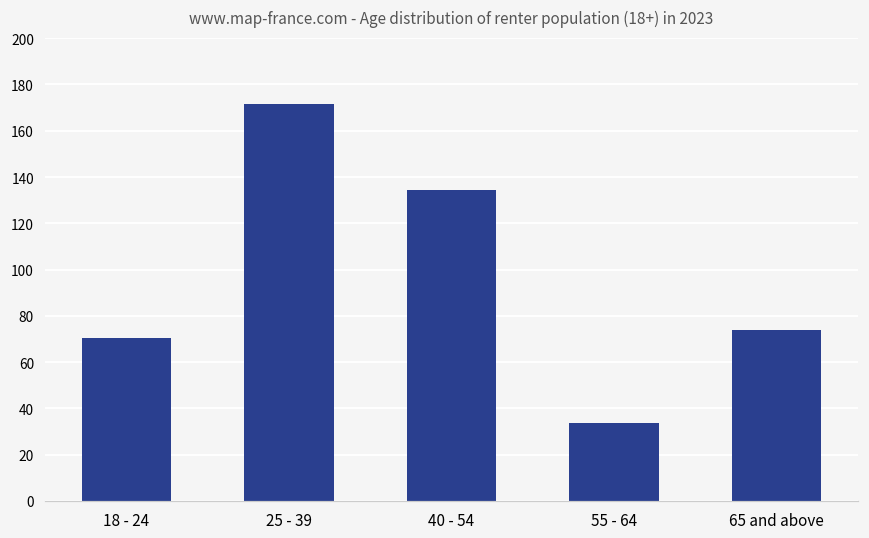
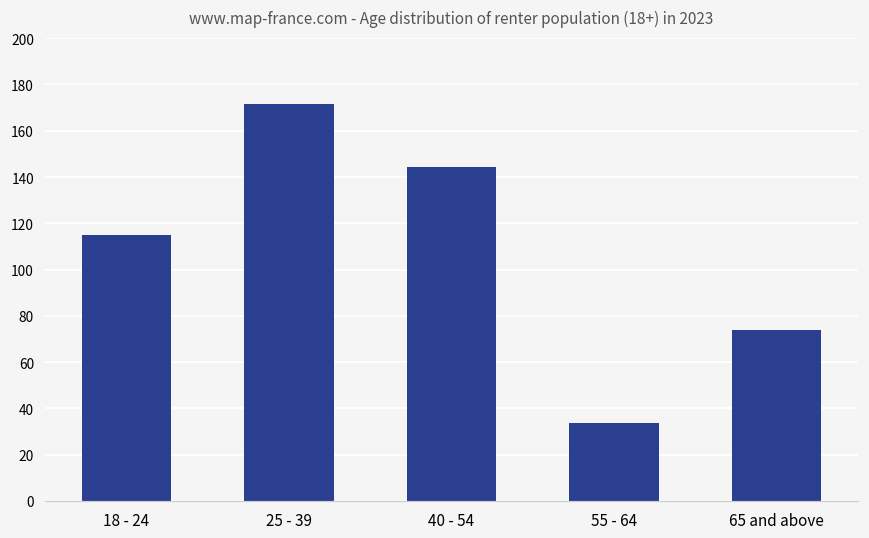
18 - 24: 70 -> 115
40 - 54: 134 -> 144
